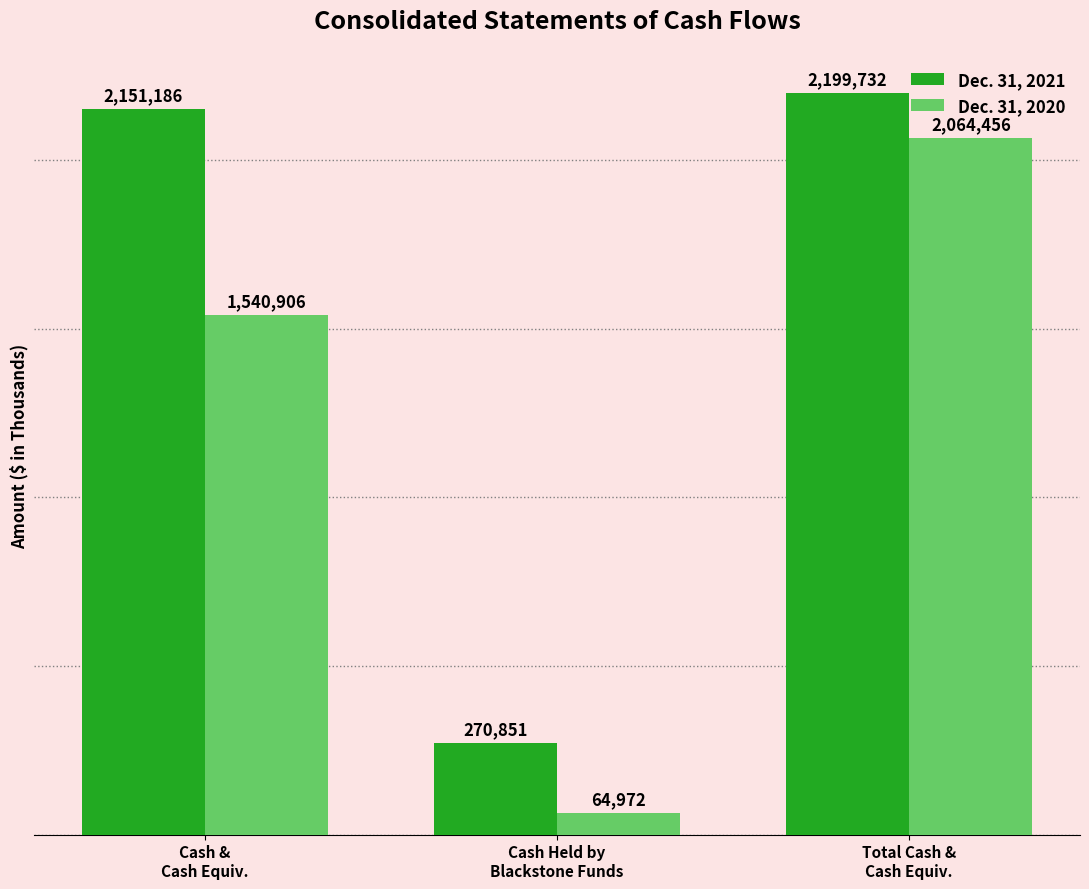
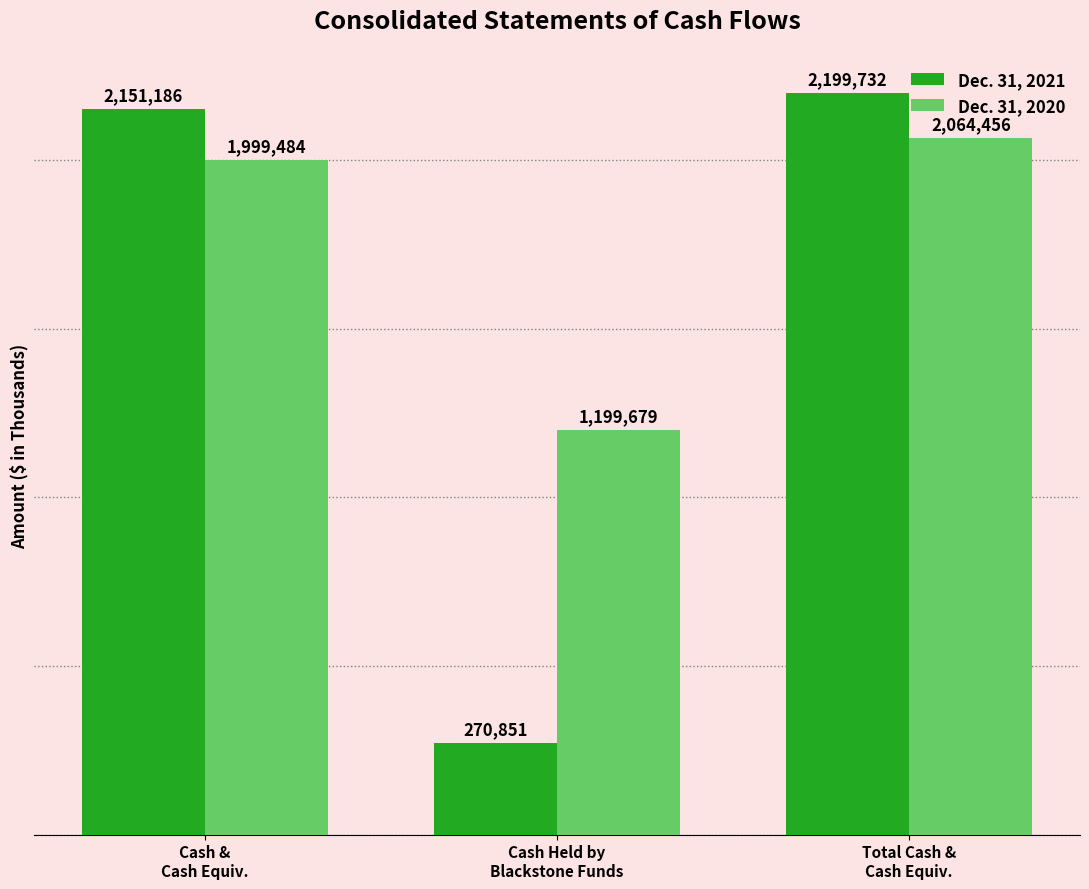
Dec. 31, 2020, Cash & Cash Equiv.: 1,540,906 -> 1,999,484
Dec. 31, 2020, Cash Held by Blackstone Funds: 64,972 -> 1,199,679
